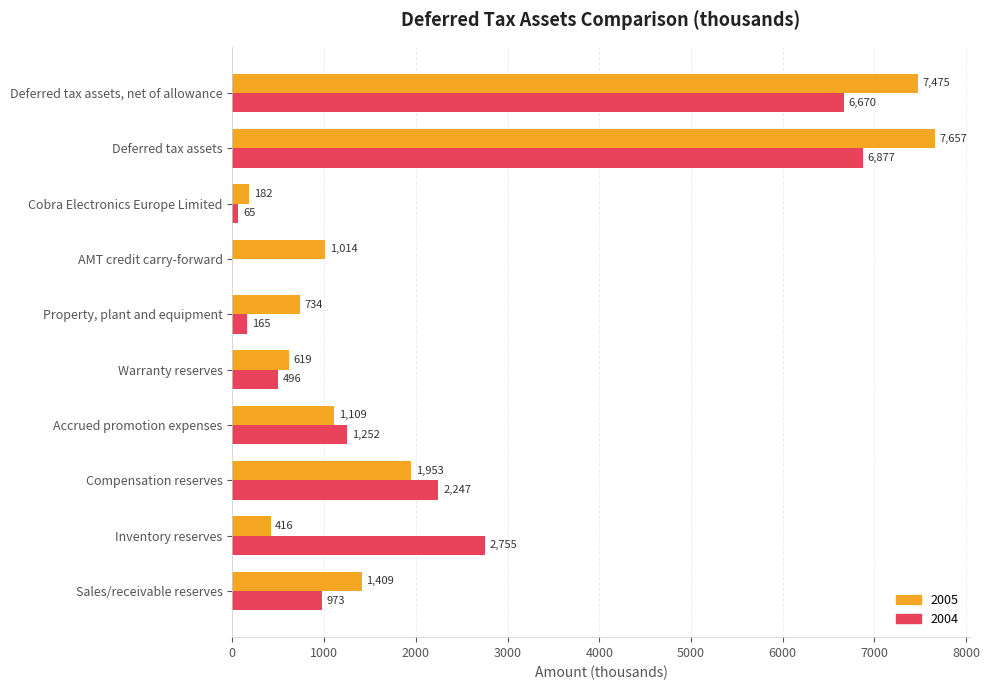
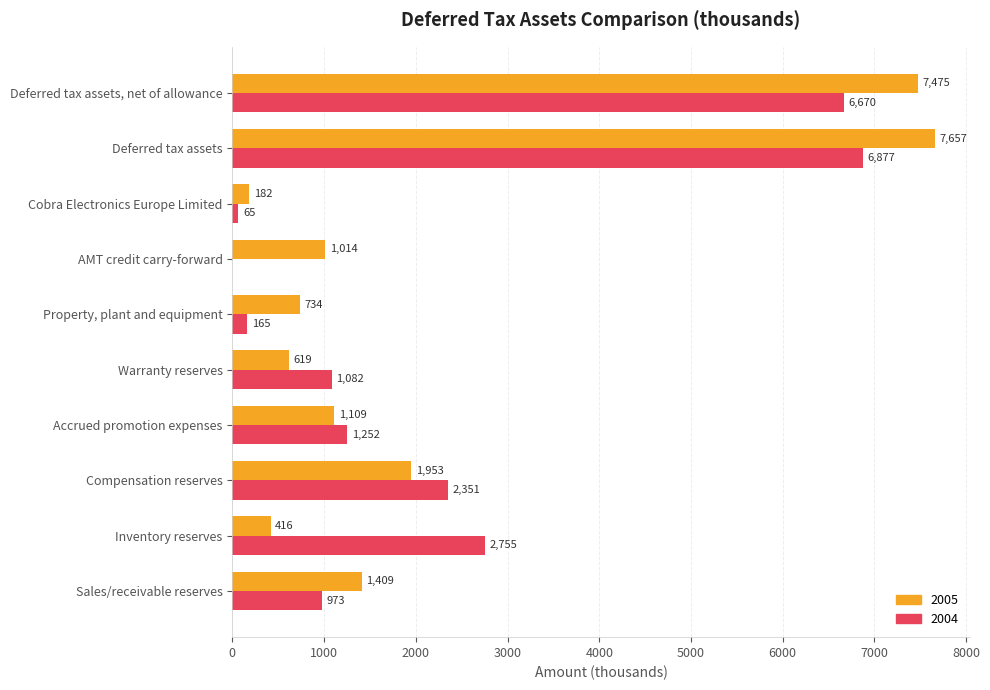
2004, Warranty reserves: 496 -> 1,082
2004, Compensation reserves: 2,247 -> 2,351
